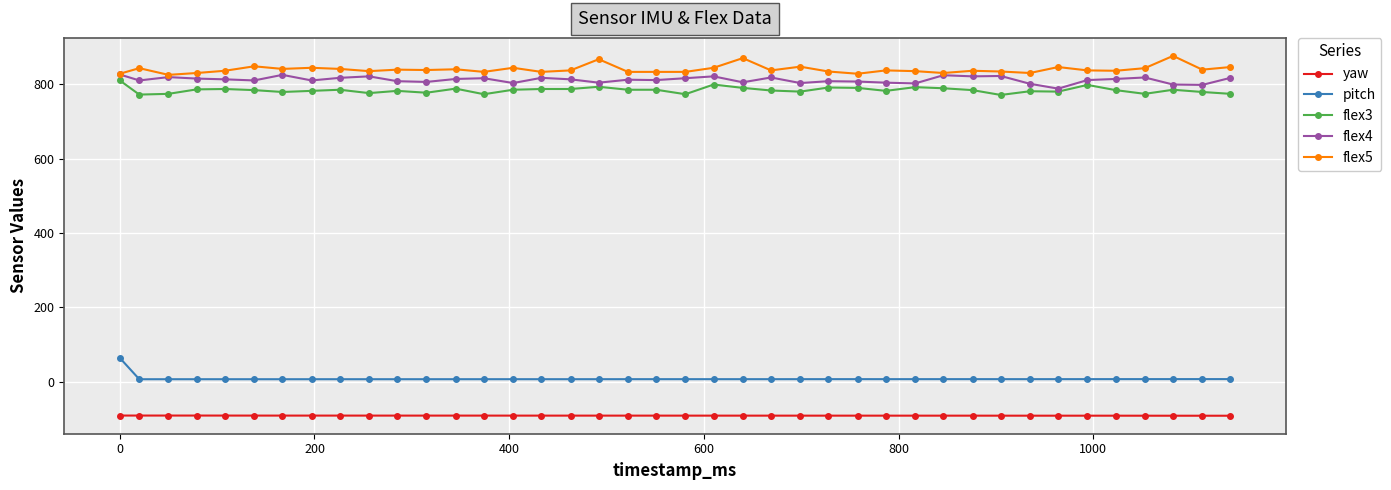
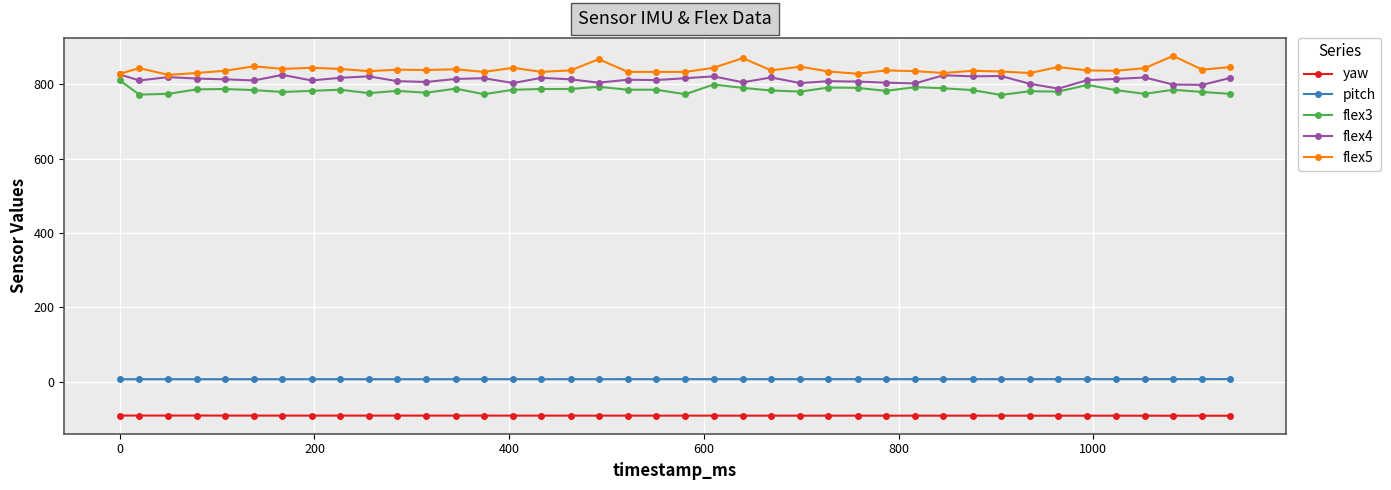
pitch, 0: 60 -> 10
